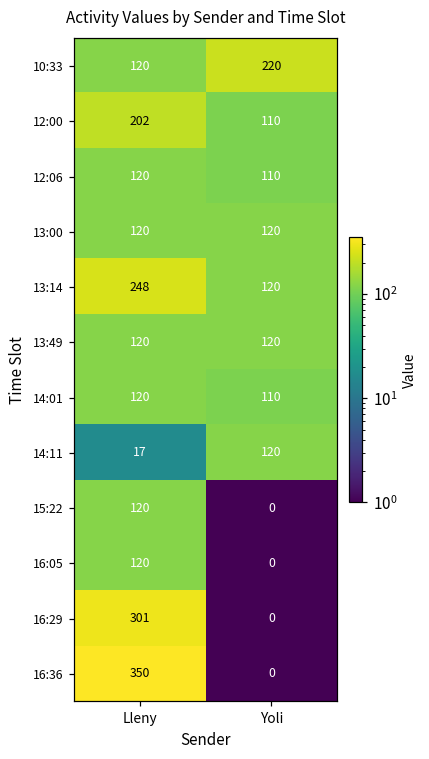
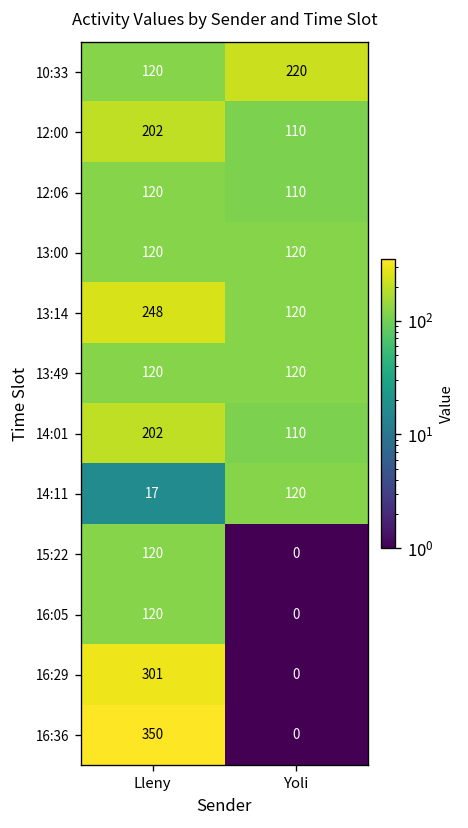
14:01, Lleny: 120 -> 202
